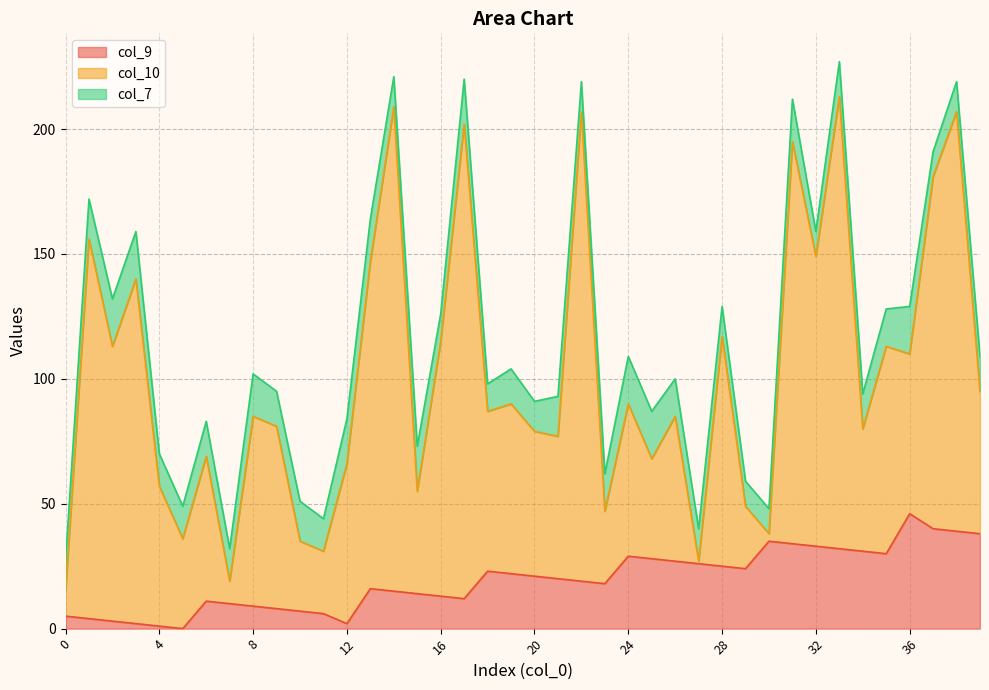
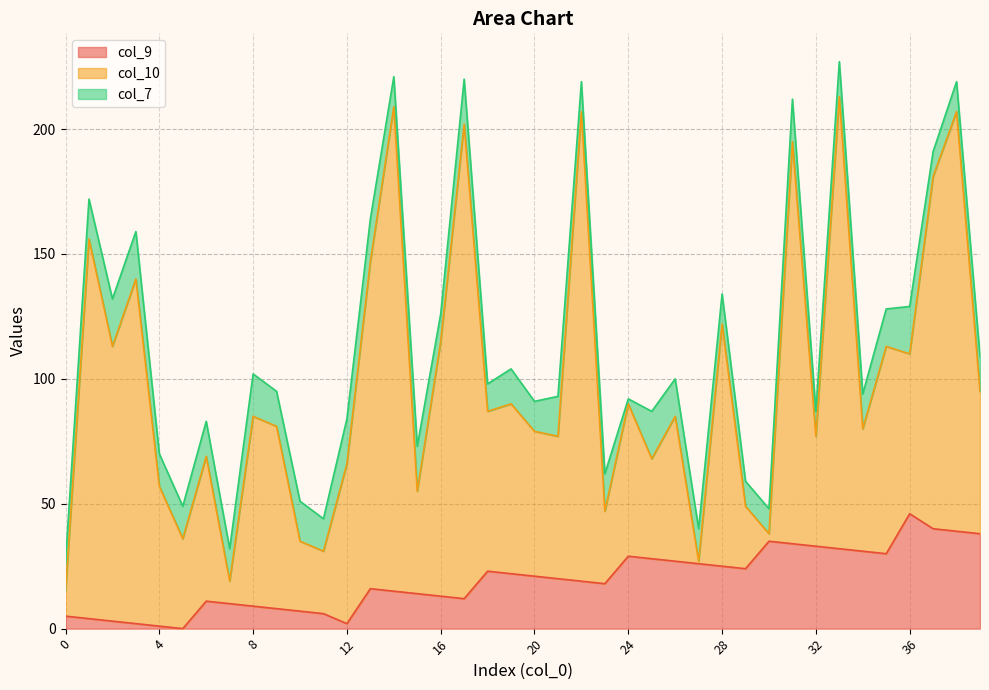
col_7, 24: 19 -> 2
col_10, 28: 92 -> 97
col_10, 32: 116 -> 44
